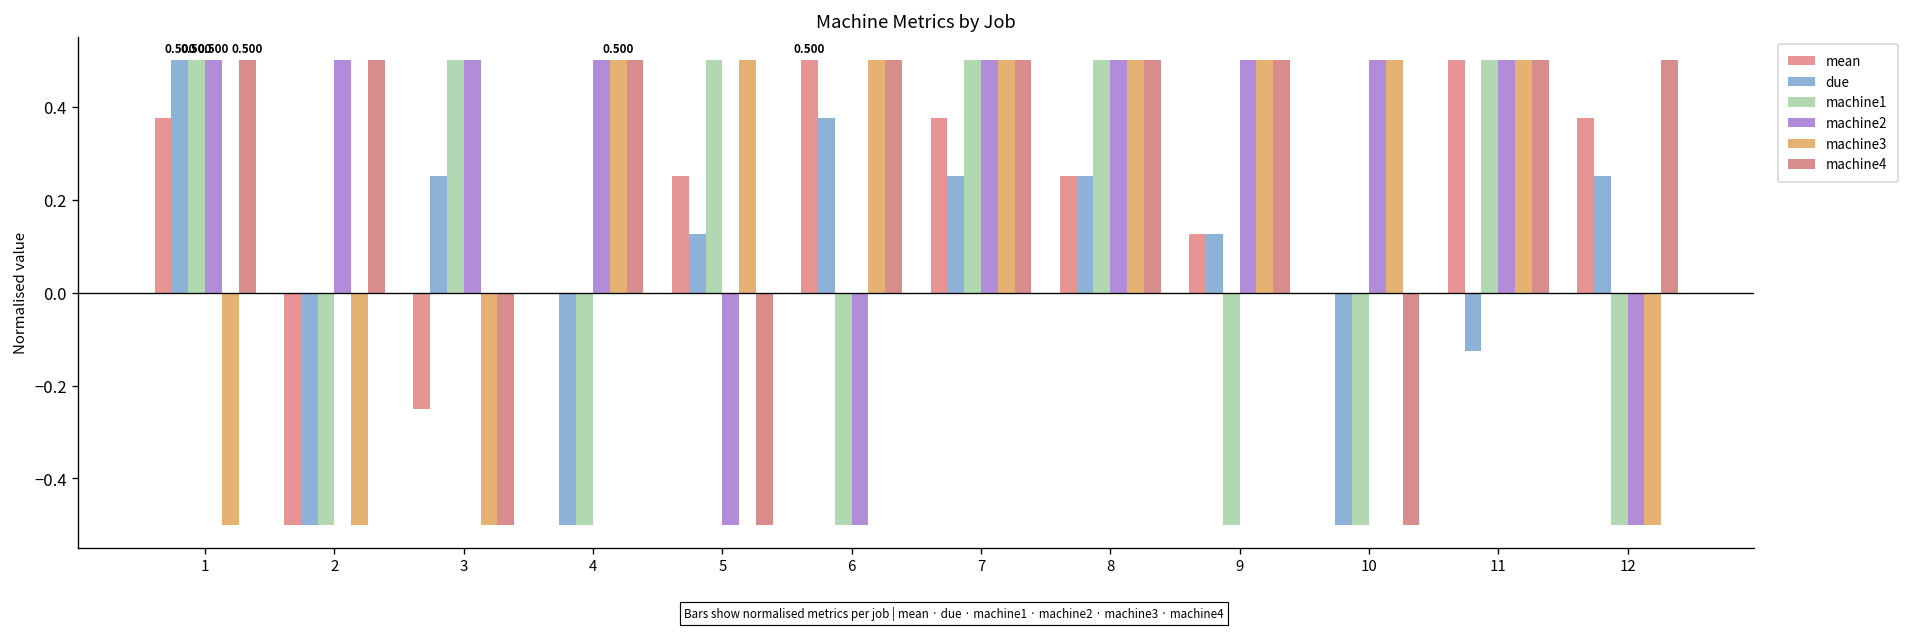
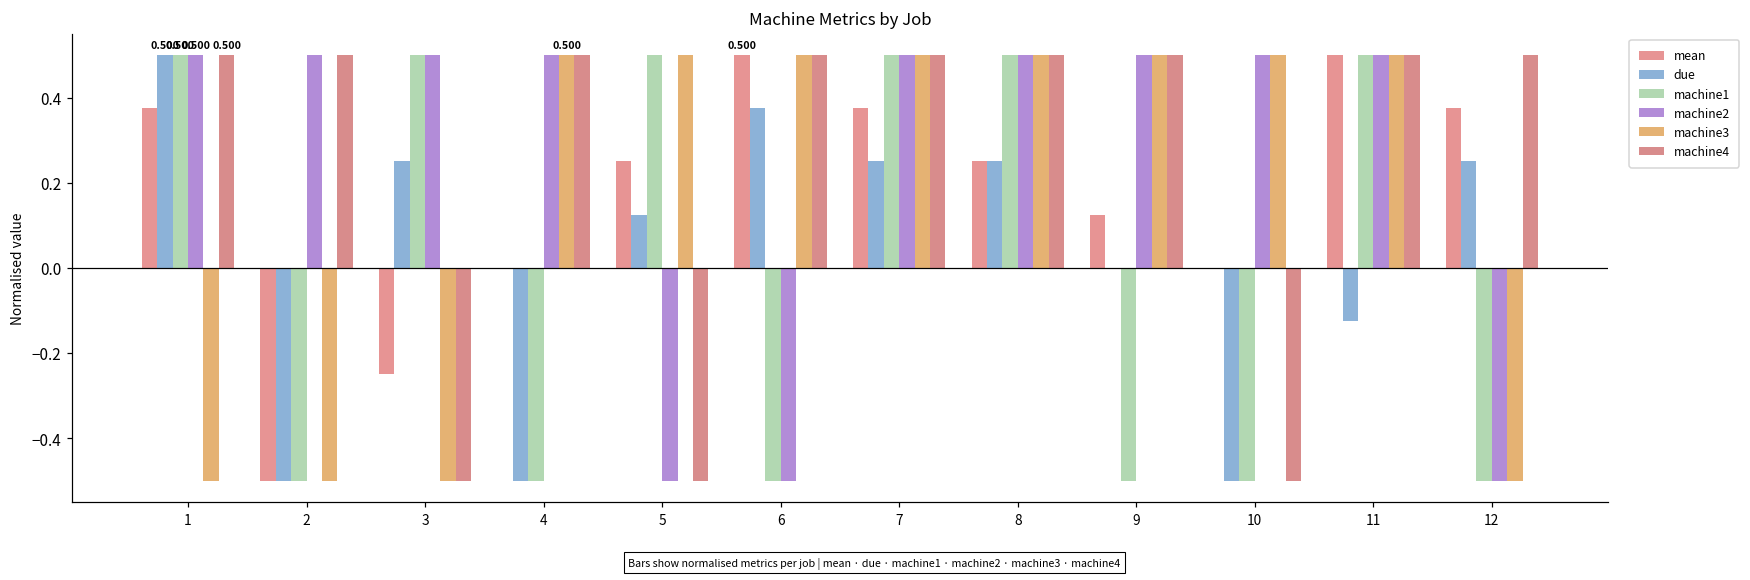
due, 9: 0.13 -> 0.00
